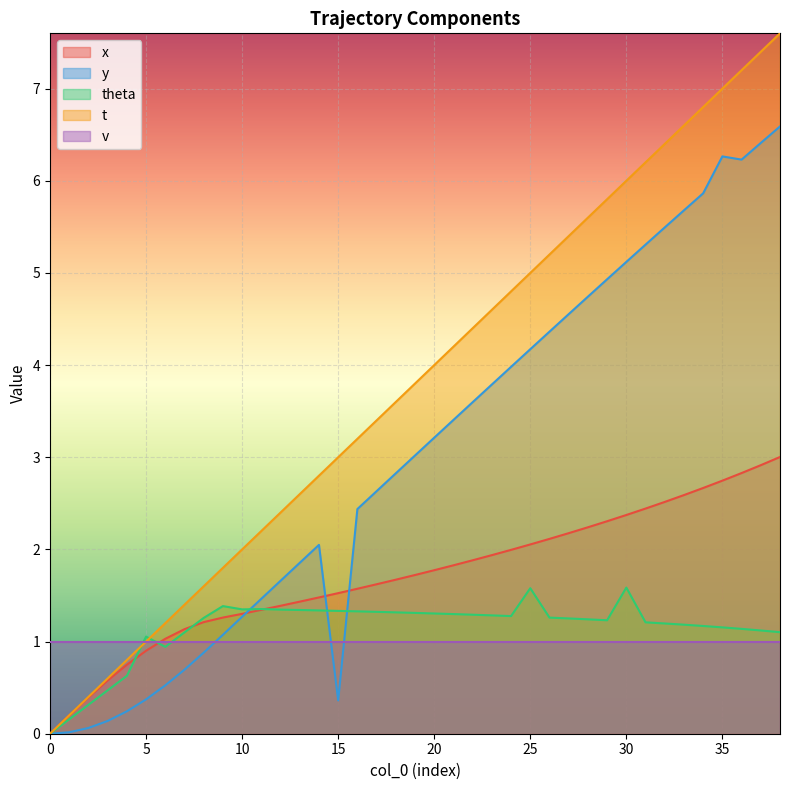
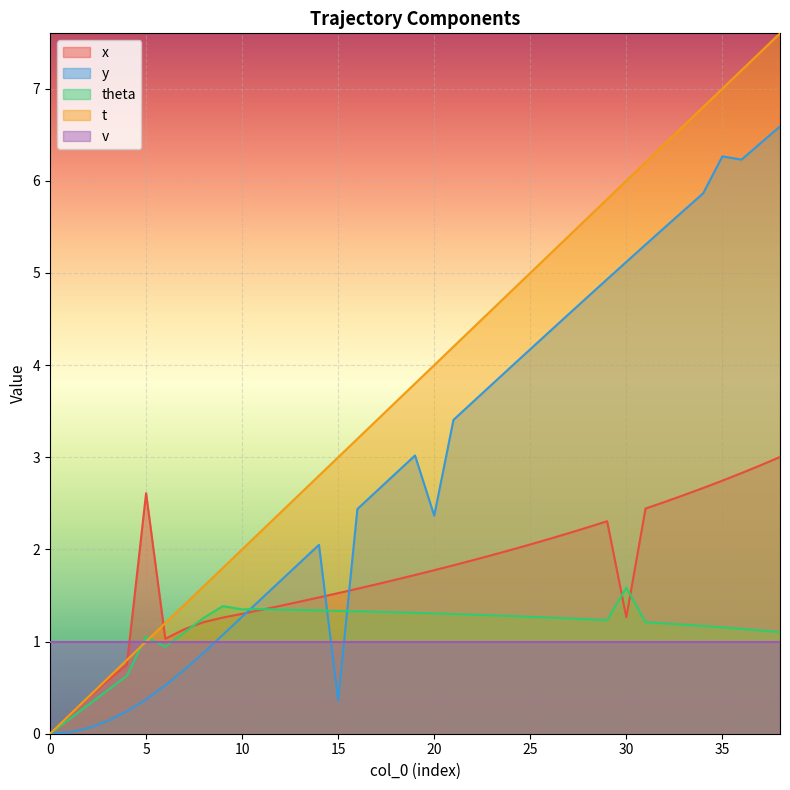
x, 5: 0.9 -> 2.6
y, 20: 3.2 -> 2.4
theta, 25: 1.6 -> 1.3
x, 30: 2.4 -> 1.3
